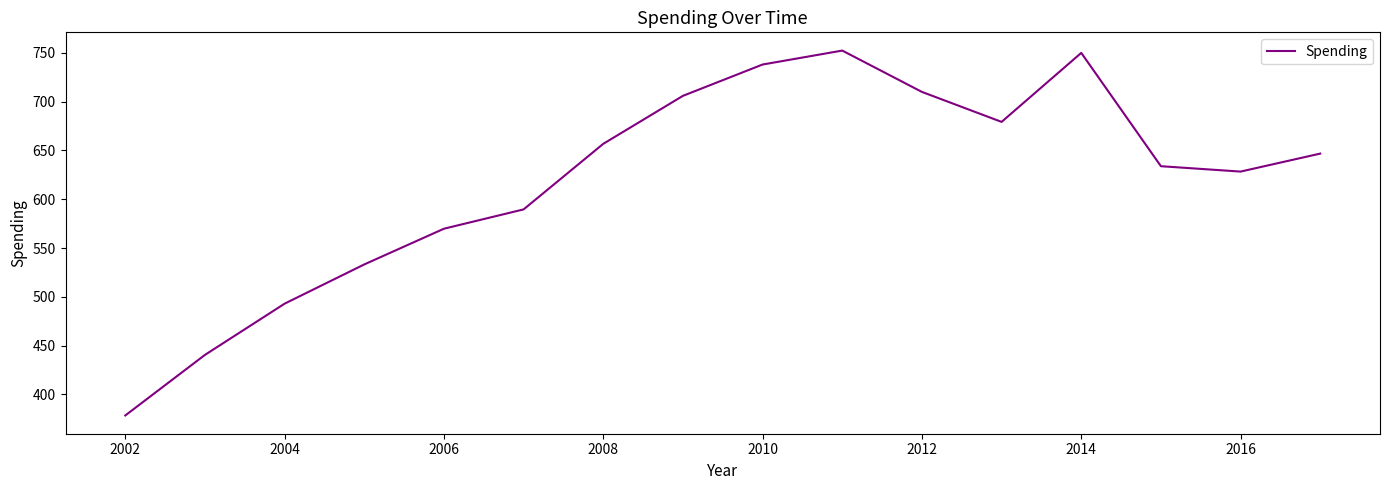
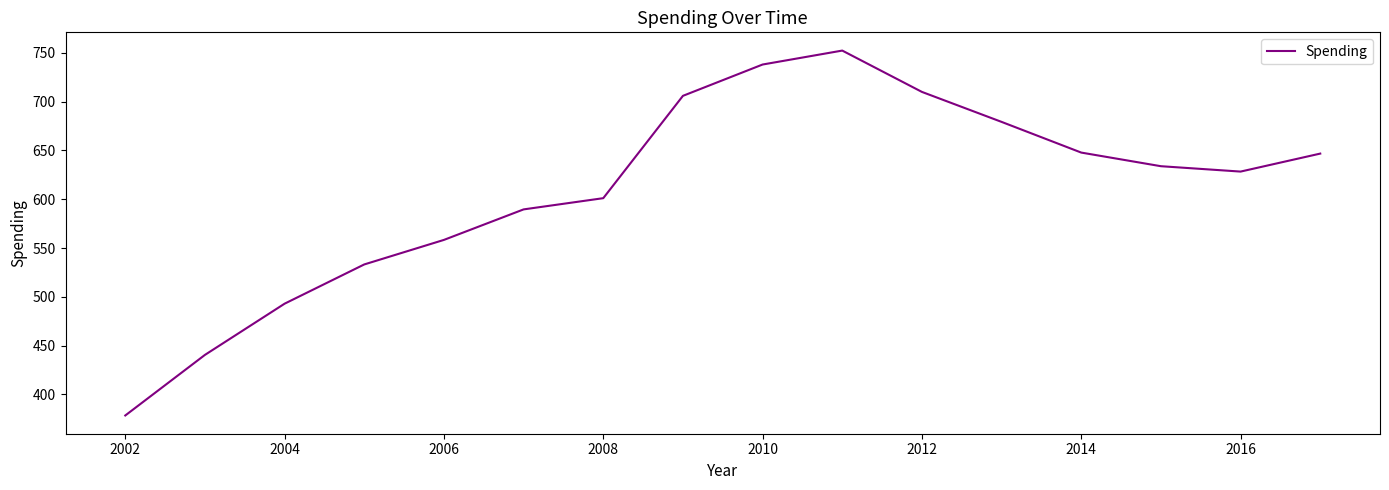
2006: 570 -> 560
2008: 660 -> 600
2014: 750 -> 650
